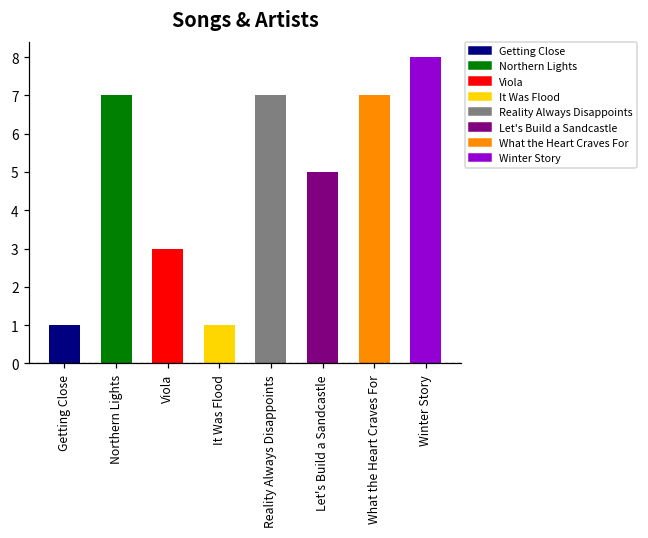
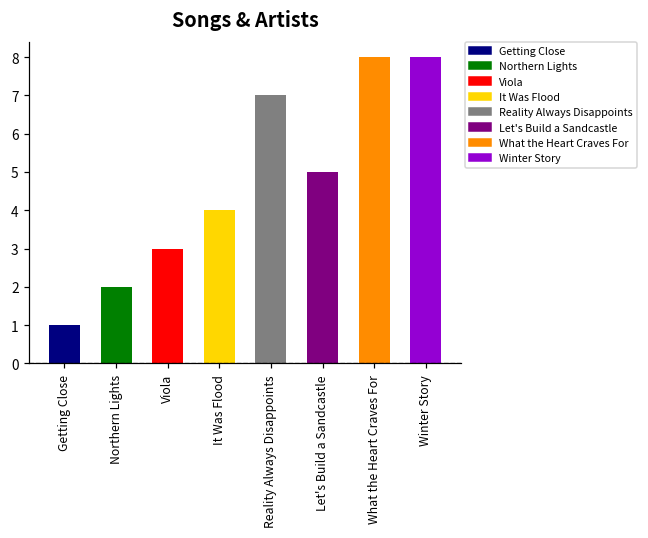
Northern Lights: 7 -> 2
It Was Flood: 1 -> 4
What the Heart Craves For: 7 -> 8
